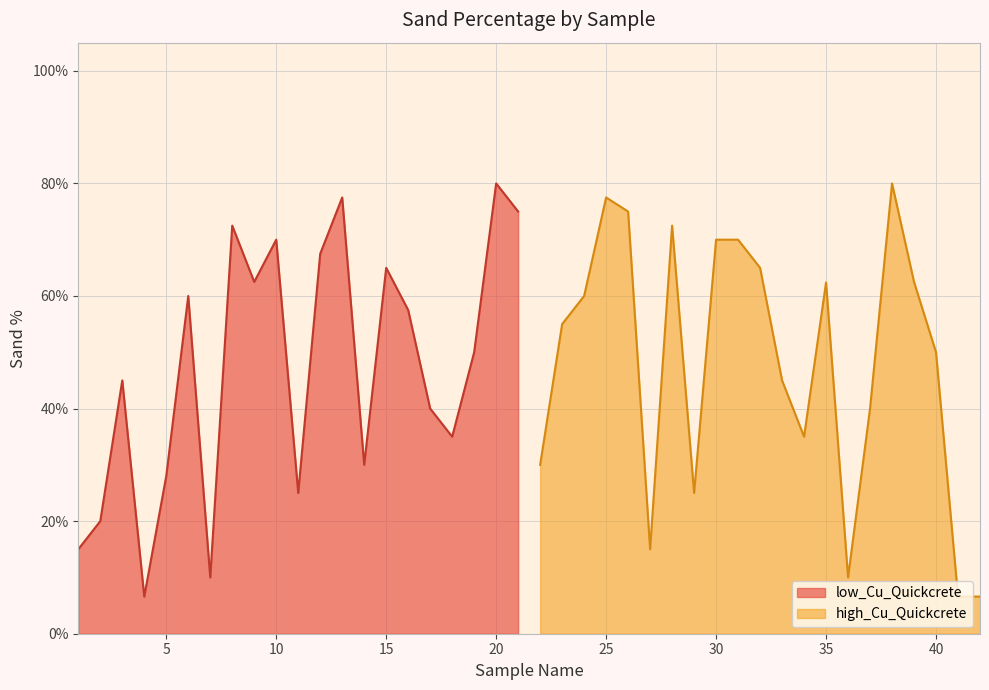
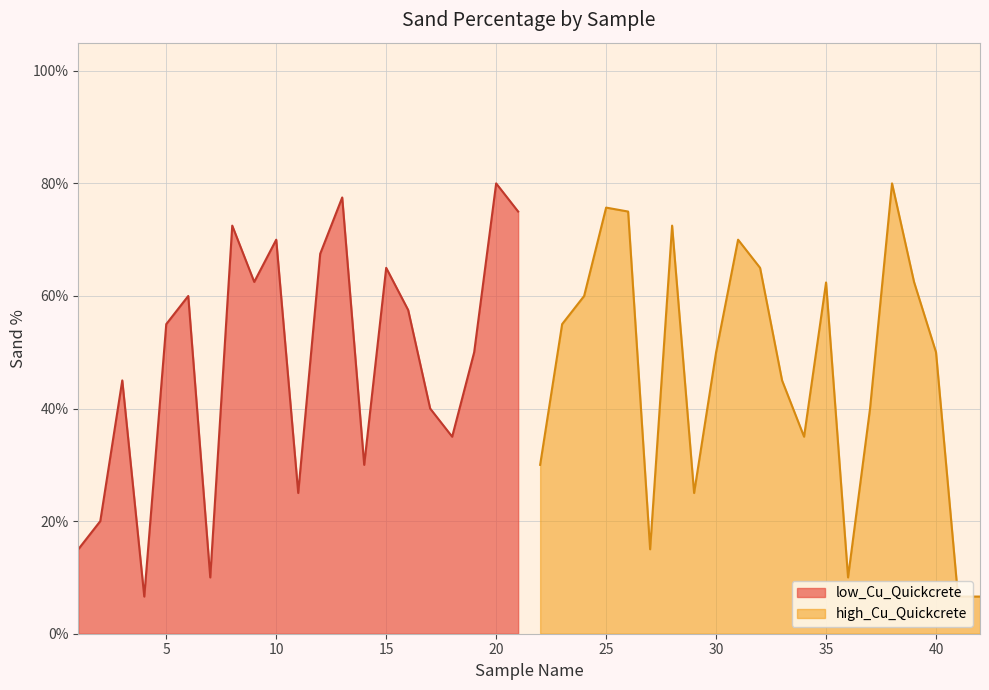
low_Cu_Quickcrete, 5: 28% -> 55%
high_Cu_Quickcrete, 25: 78% -> 76%
high_Cu_Quickcrete, 30: 70% -> 50%
